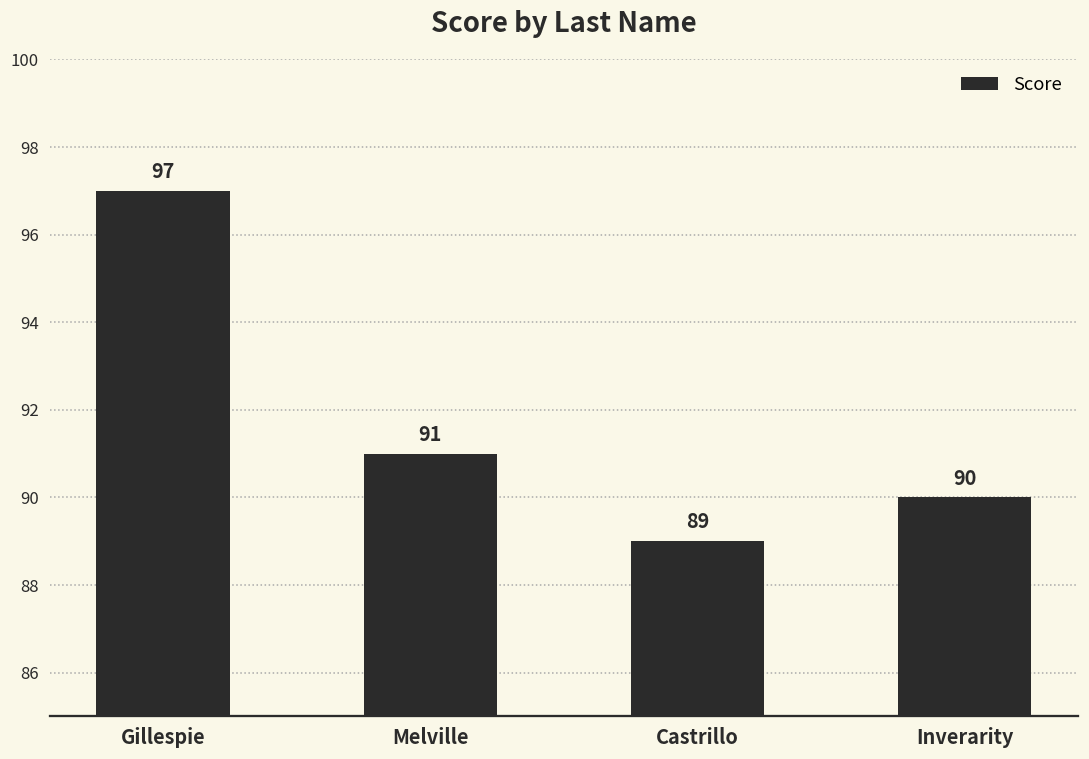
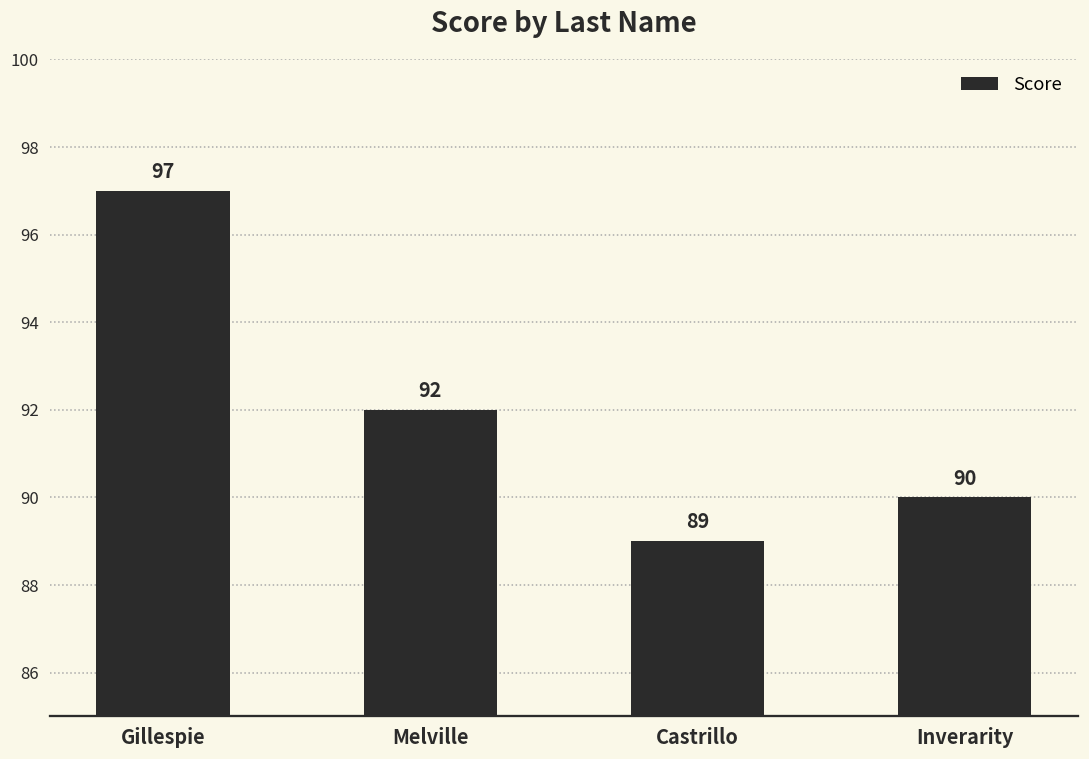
Melville: 91 -> 92
